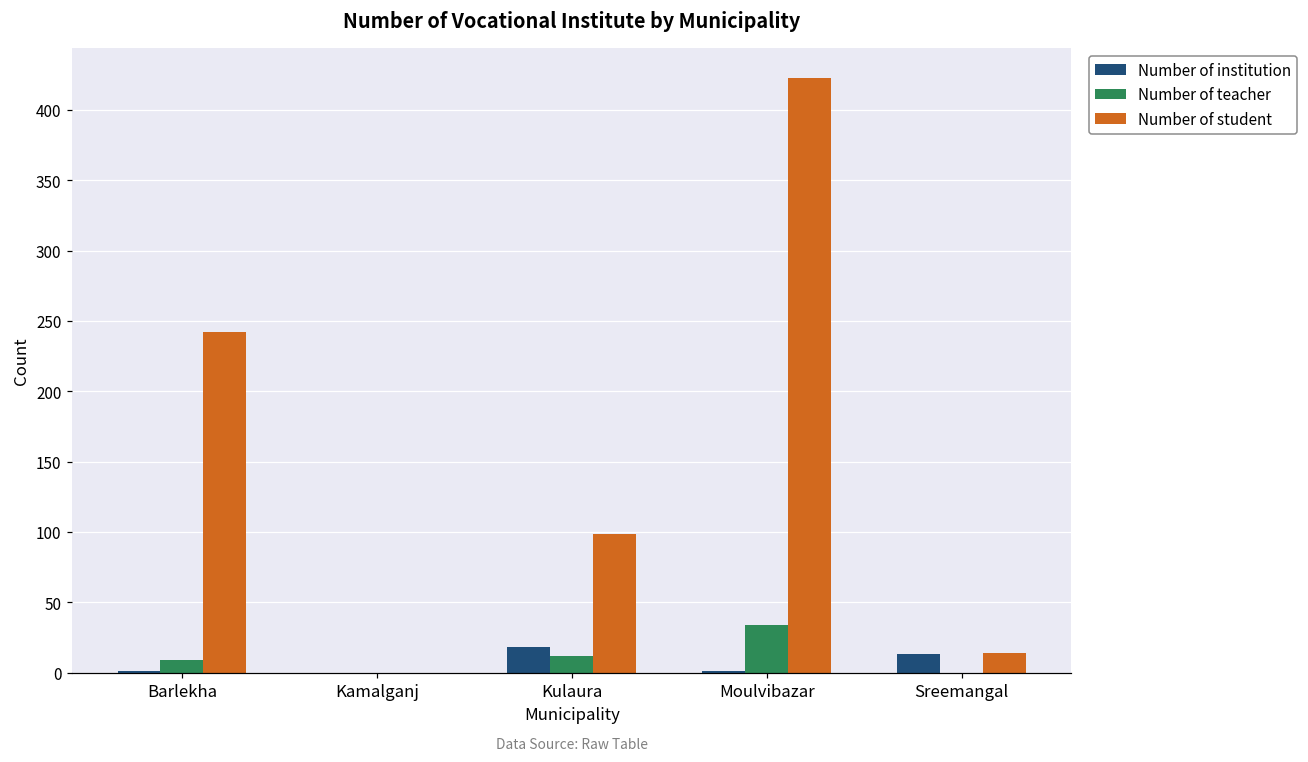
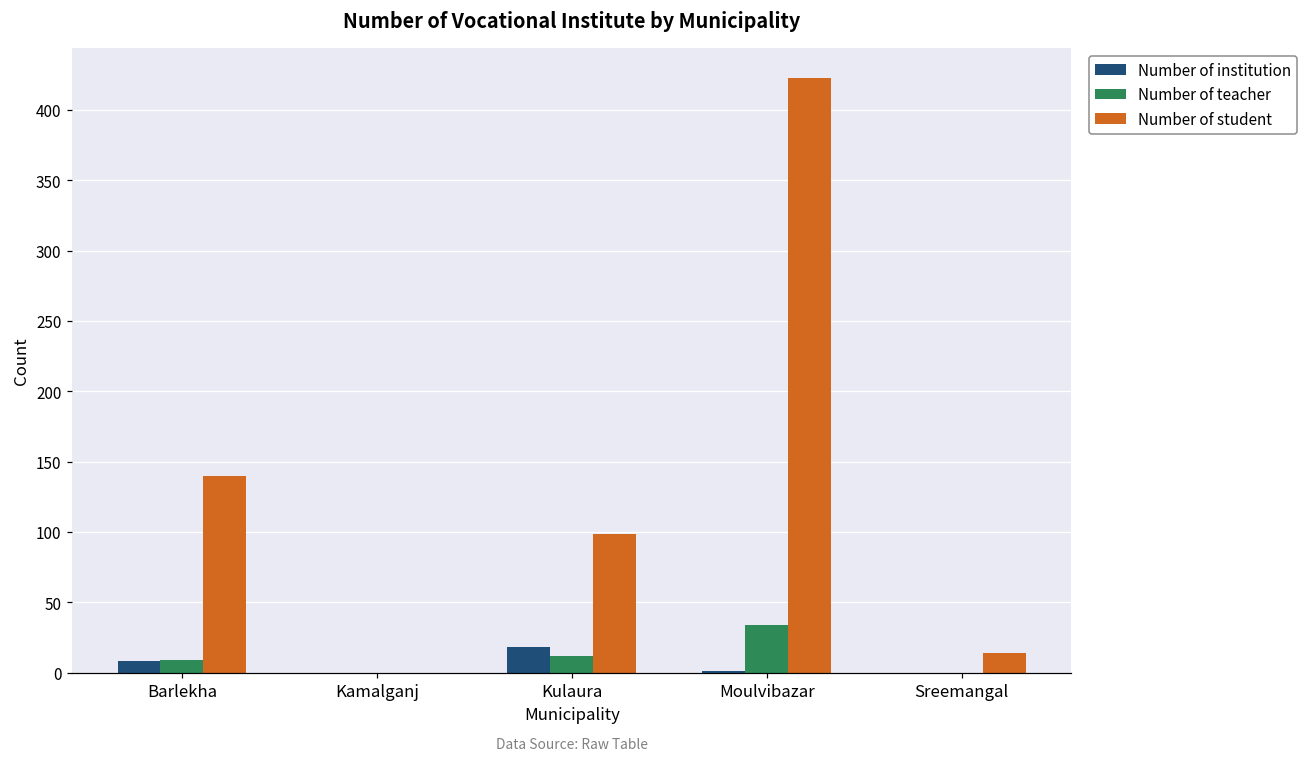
Number of institution, Barlekha: 1 -> 8
Number of student, Barlekha: 242 -> 140
Number of institution, Sreemangal: 13 -> 0
